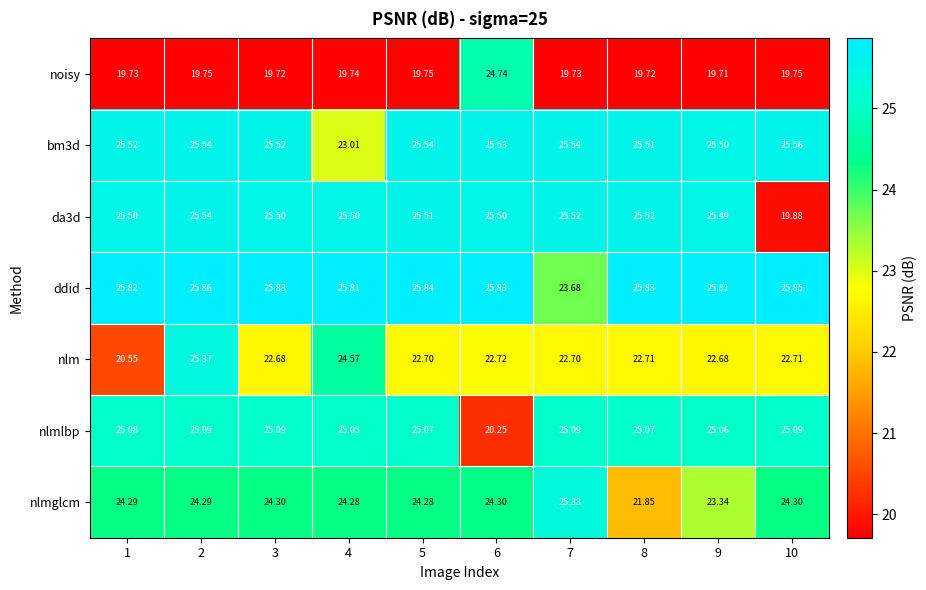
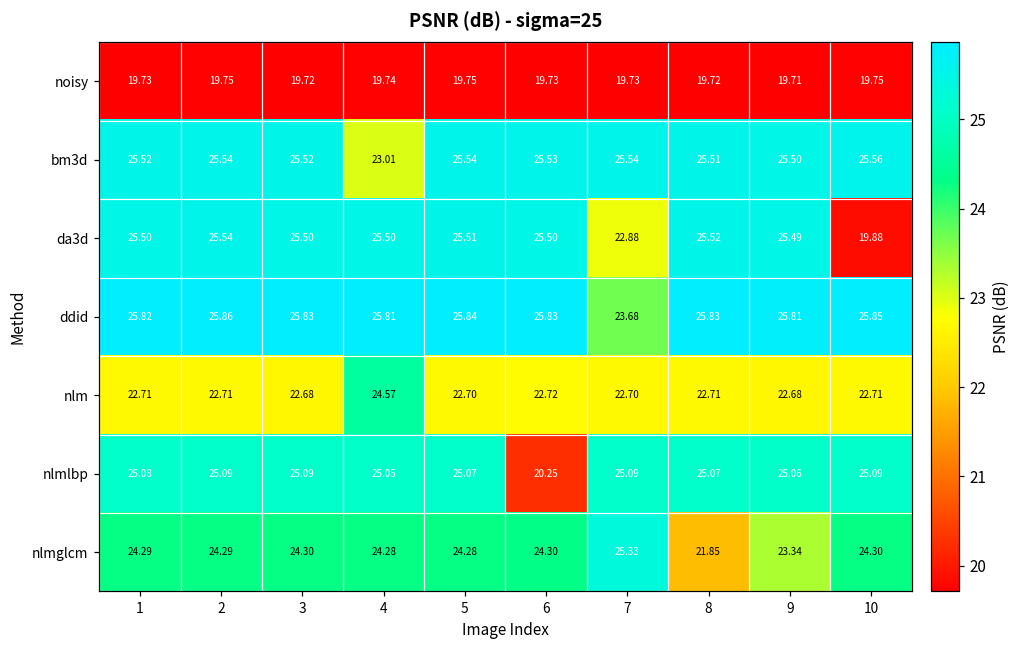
noisy, 6: 24.74 -> 19.73
da3d, 7: 25.52 -> 22.88
nlm, 1: 20.55 -> 22.71
nlm, 2: 25.37 -> 22.71
